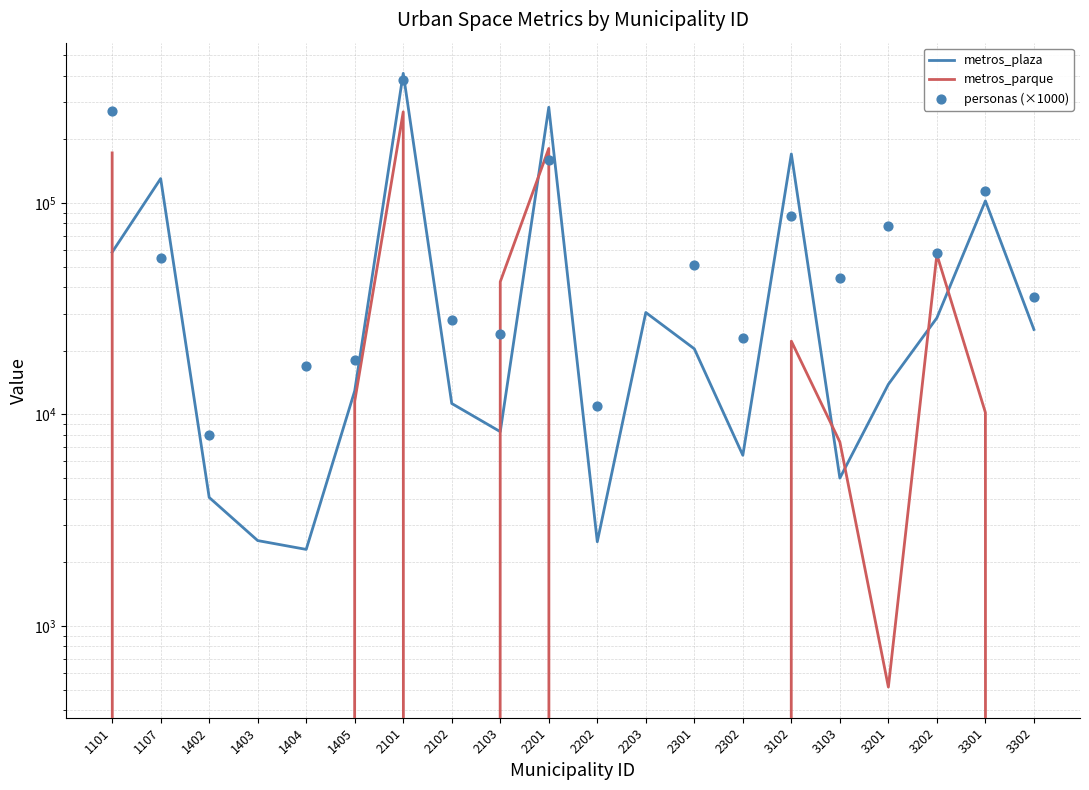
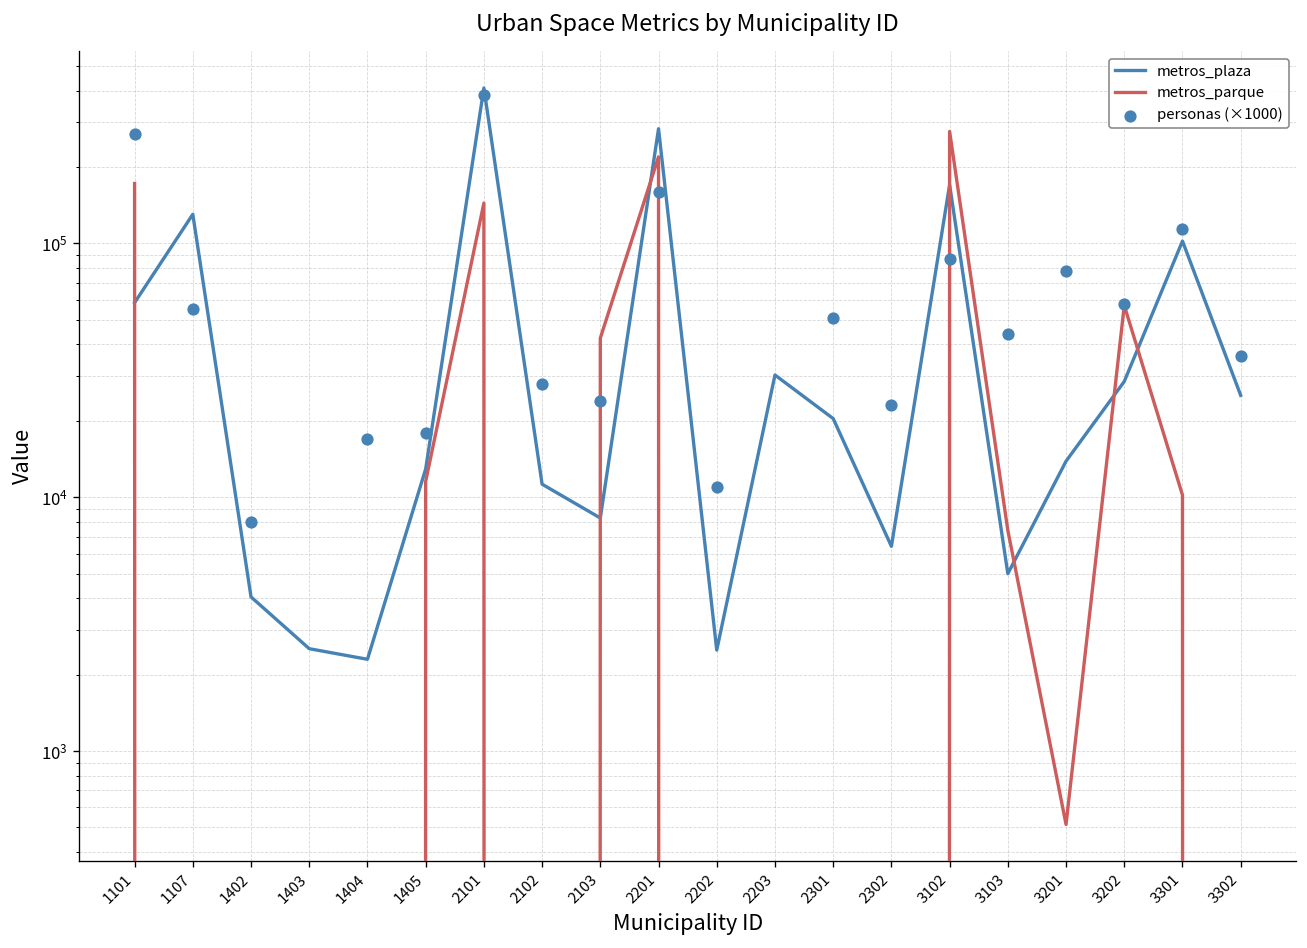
metros_parque, 2101: 270000 -> 140000
metros_parque, 2201: 180000 -> 220000
metros_parque, 3102: 22000 -> 280000
